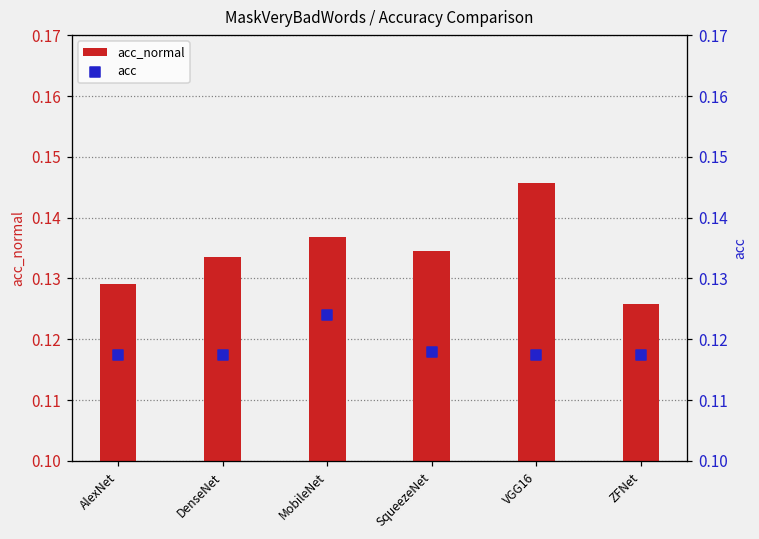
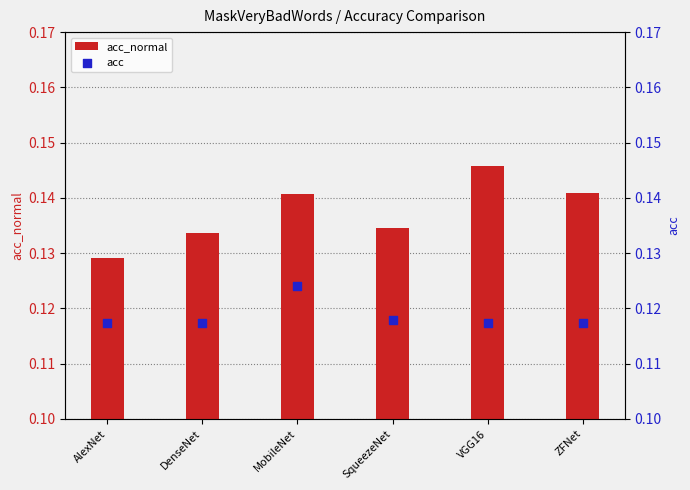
acc_normal, MobileNet: 0.137 -> 0.141
acc_normal, ZFNet: 0.126 -> 0.141
